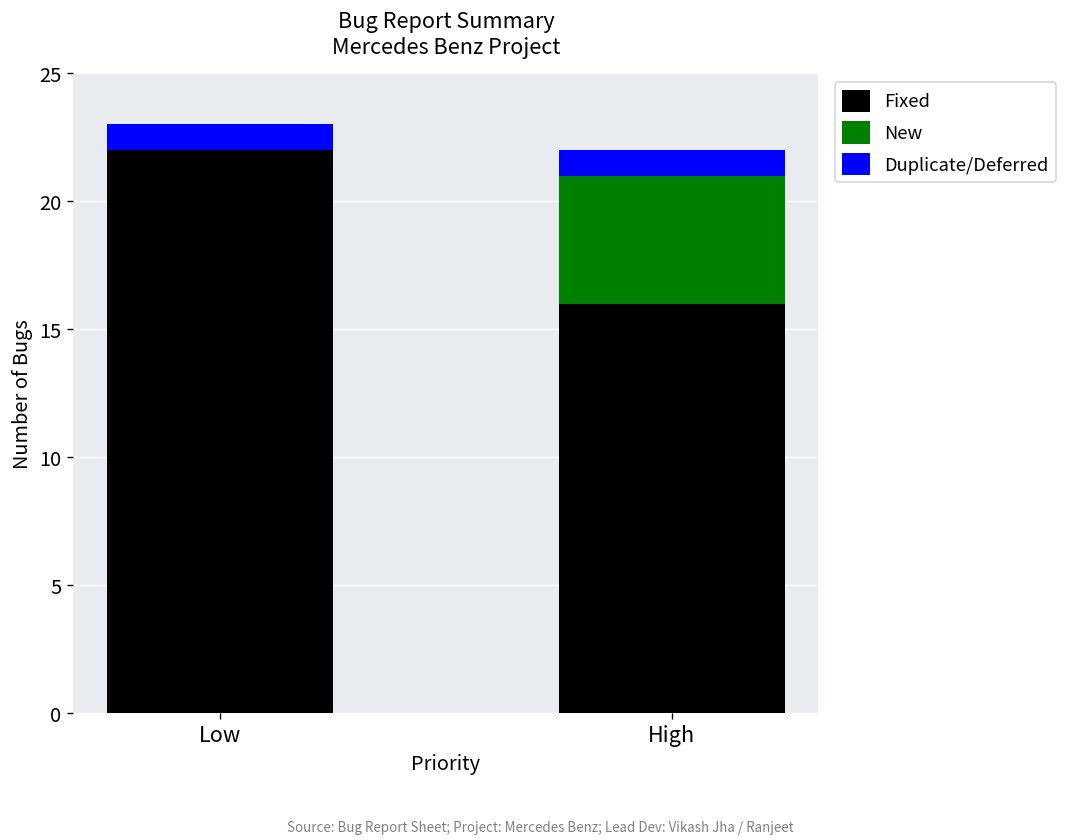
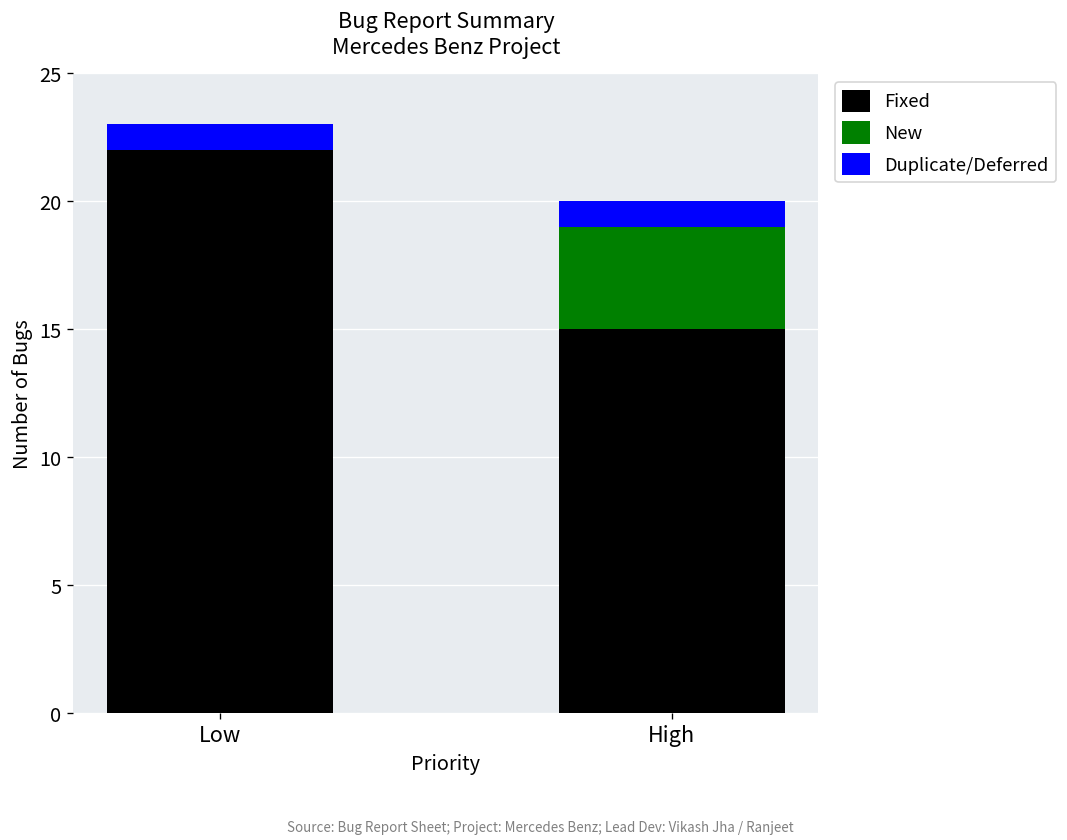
Fixed, High: 16 -> 15
New, High: 5 -> 4
